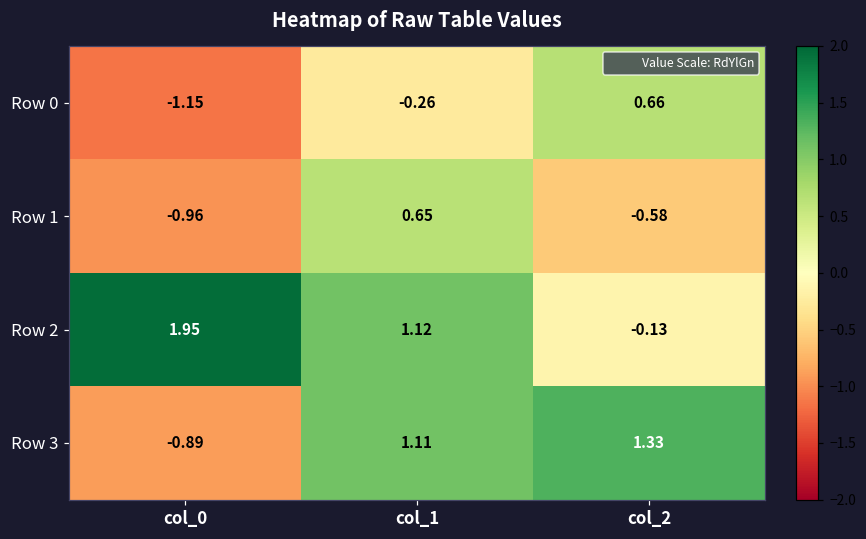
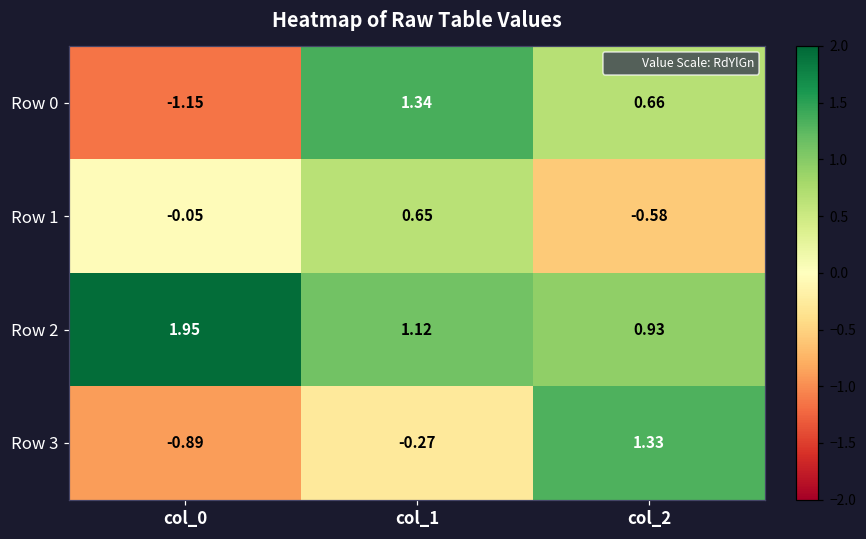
Row 0, col_1: -0.26 -> 1.34
Row 1, col_0: -0.96 -> -0.05
Row 2, col_2: -0.13 -> 0.93
Row 3, col_1: 1.11 -> -0.27
